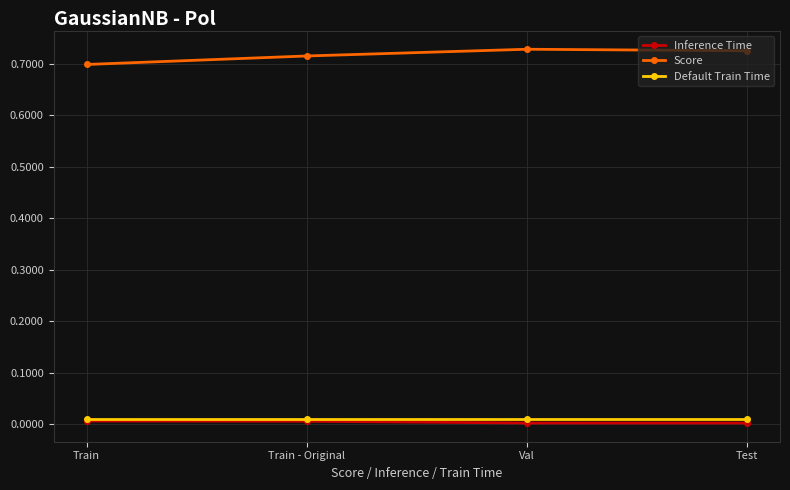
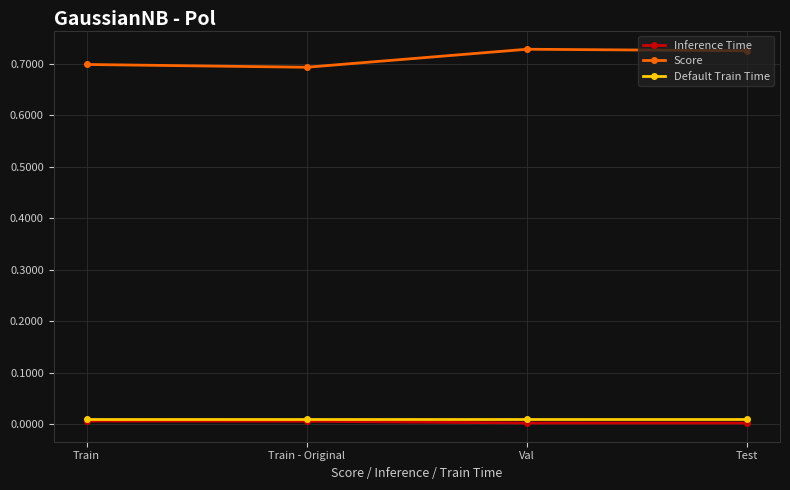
Score, Train - Original: 0.72 -> 0.69
